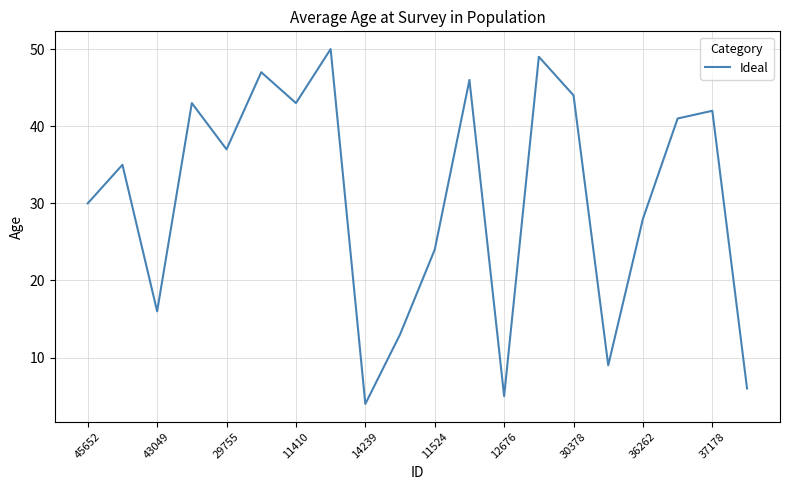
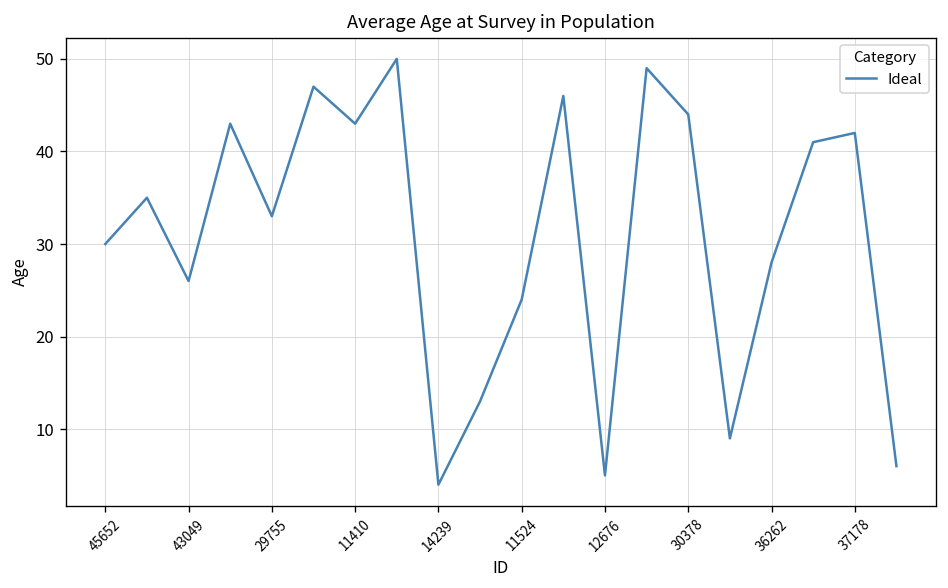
43049: 16 -> 26
29755: 37 -> 33
